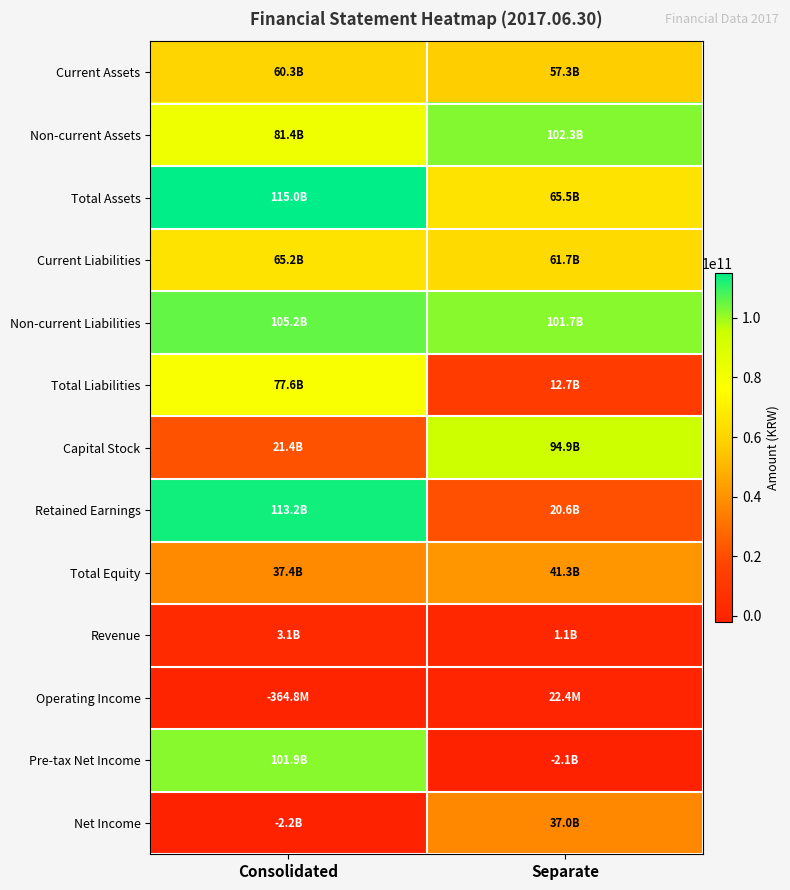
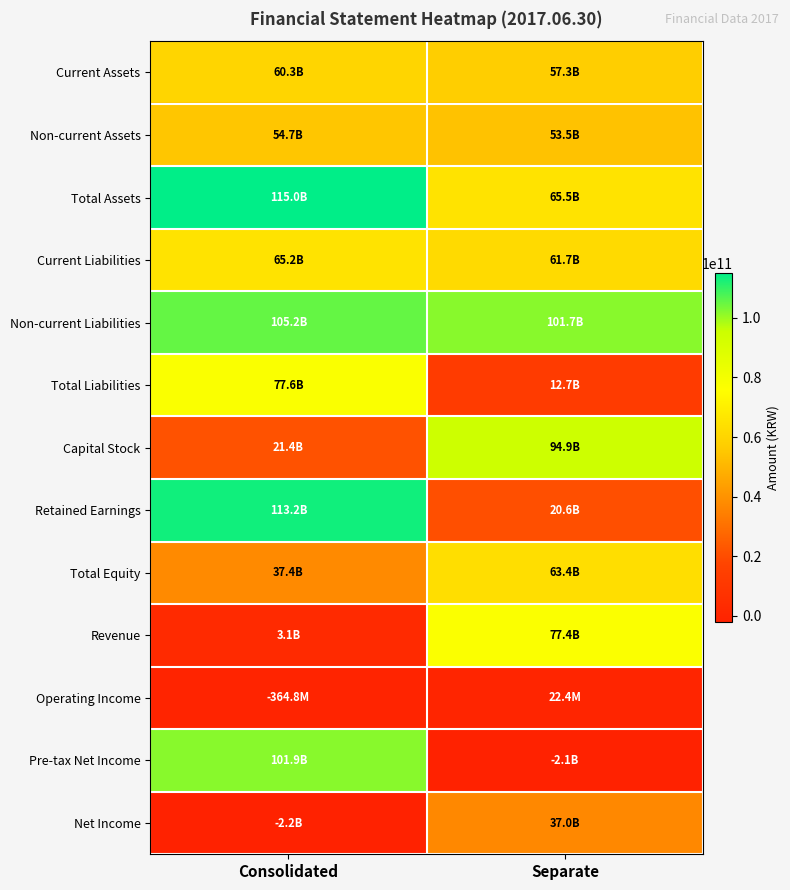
Non-current Assets, Consolidated: 81.4B -> 54.7B
Non-current Assets, Separate: 102.3B -> 53.5B
Total Equity, Separate: 41.3B -> 63.4B
Revenue, Separate: 1.1B -> 77.4B
